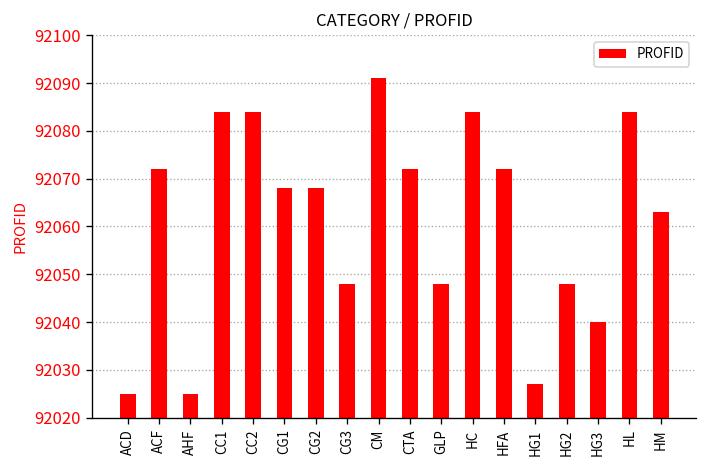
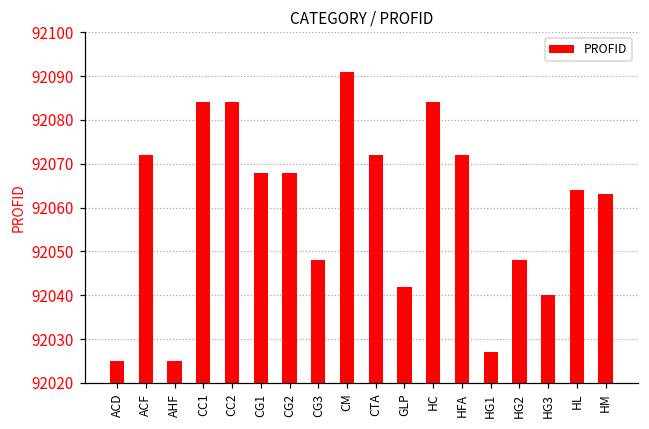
GLP: 92048 -> 92042
HL: 92084 -> 92064
